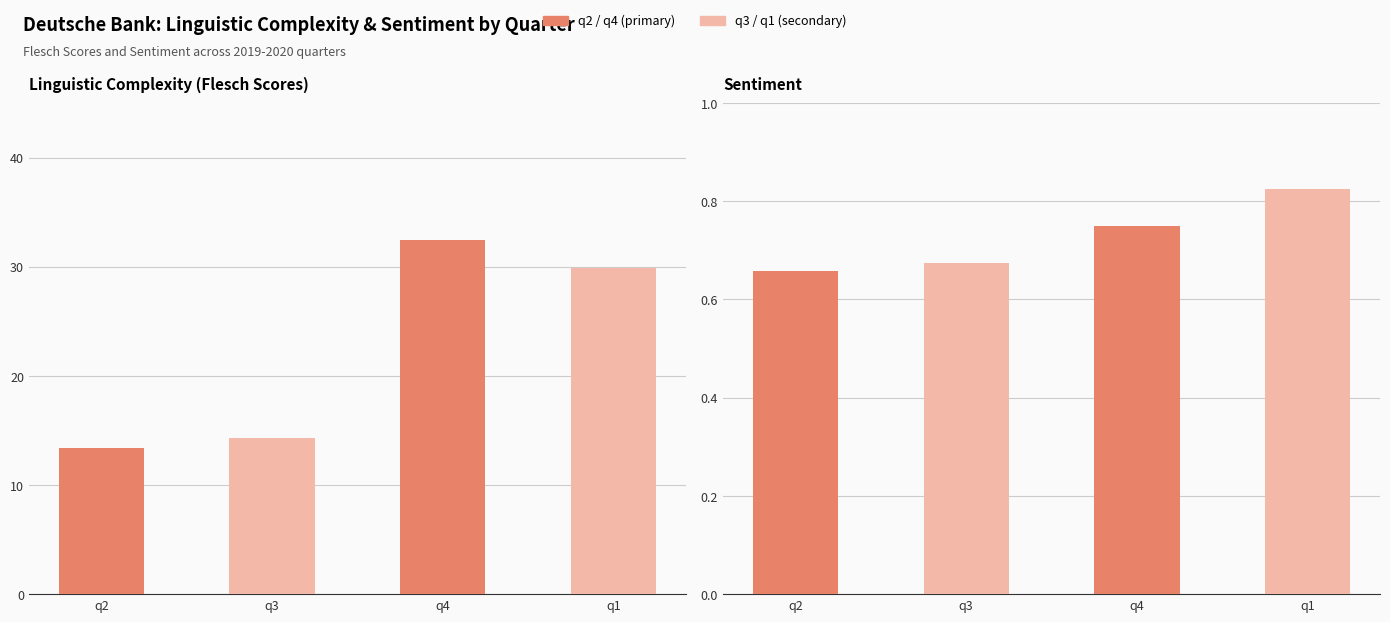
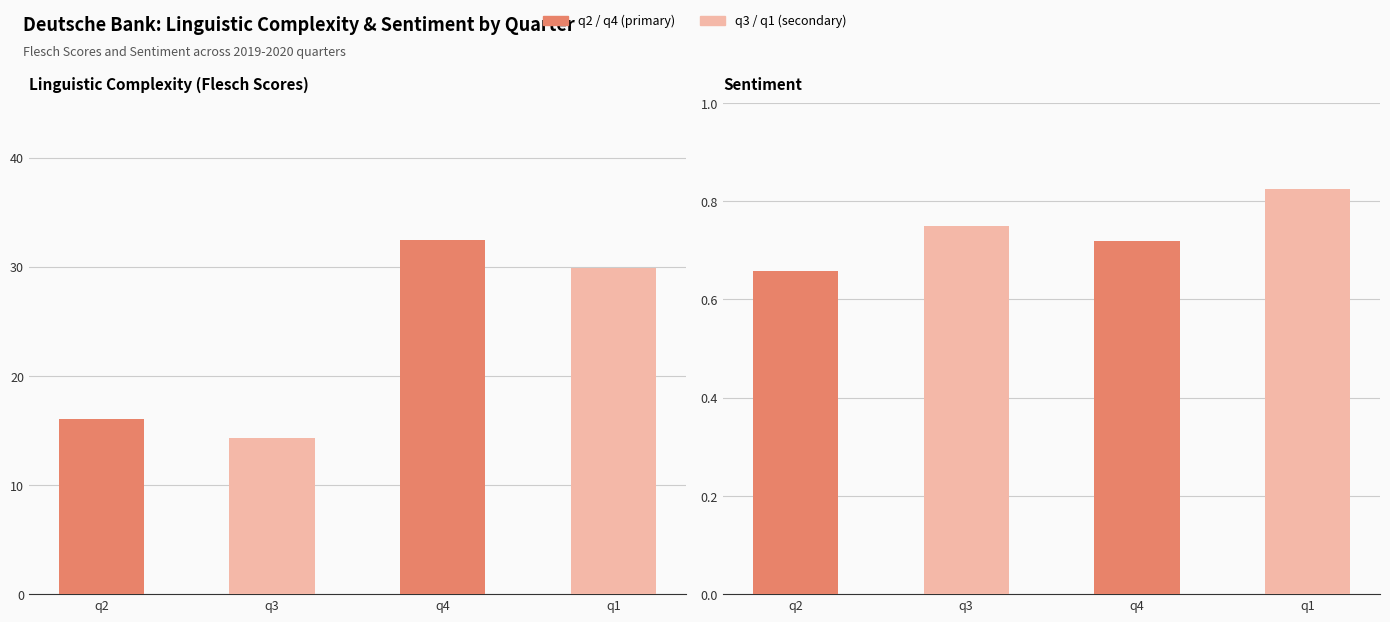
Linguistic Complexity (Flesch Scores), q2: 13.4 -> 16.1
Sentiment, q3: 0.68 -> 0.75
Sentiment, q4: 0.75 -> 0.72
